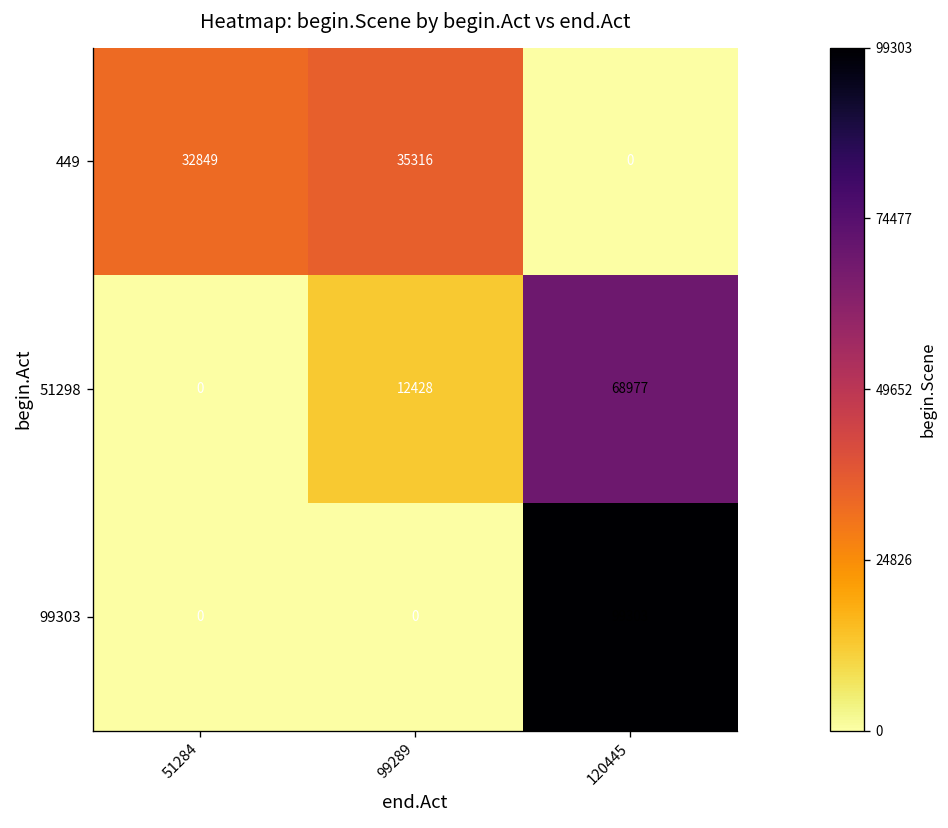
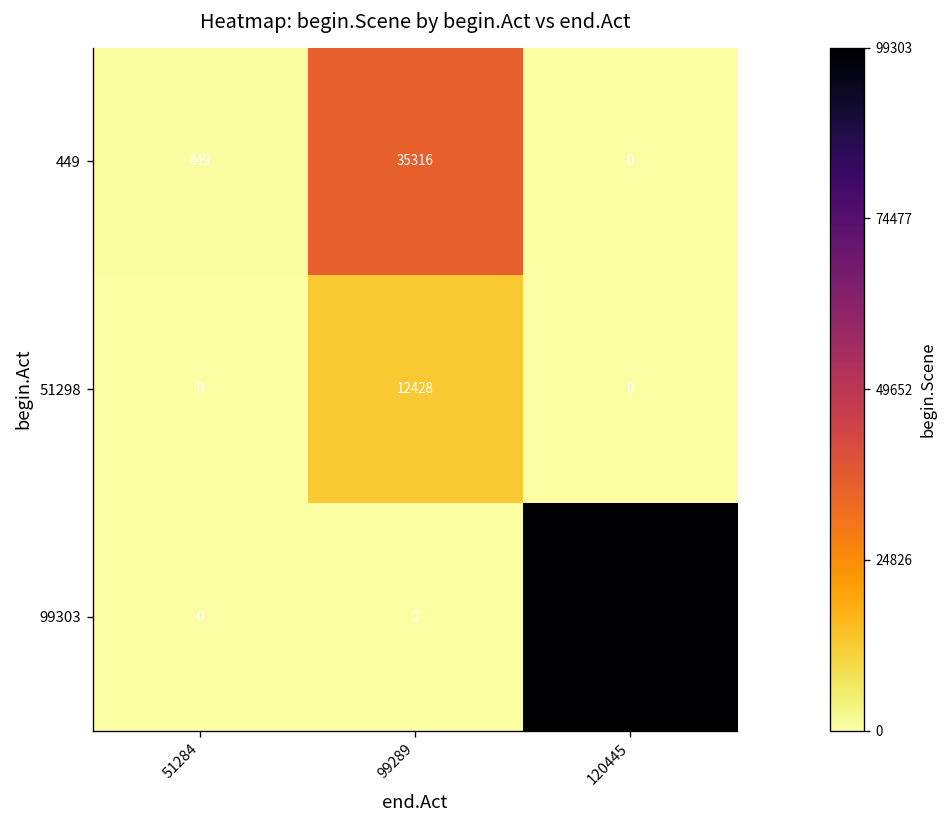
449, 51284: 32849 -> 449
51298, 120445: 68977 -> 0
